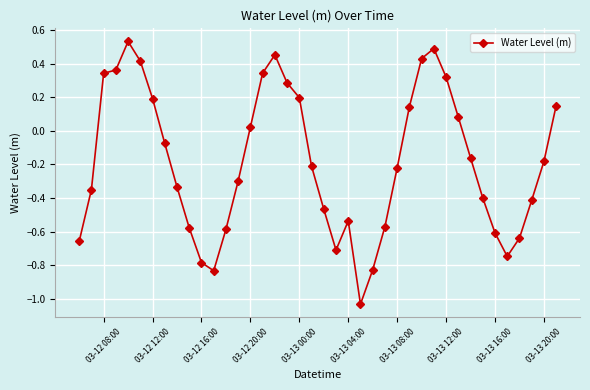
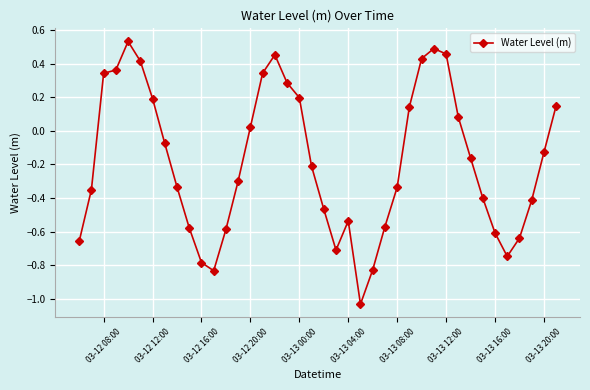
03-13 08:00: -0.22 -> -0.34
03-13 12:00: 0.32 -> 0.46
03-13 20:00: -0.18 -> -0.13
